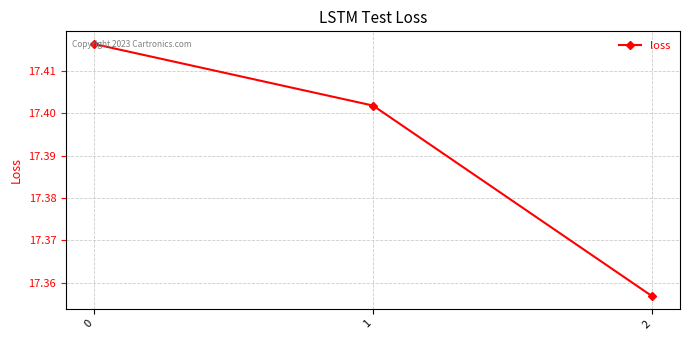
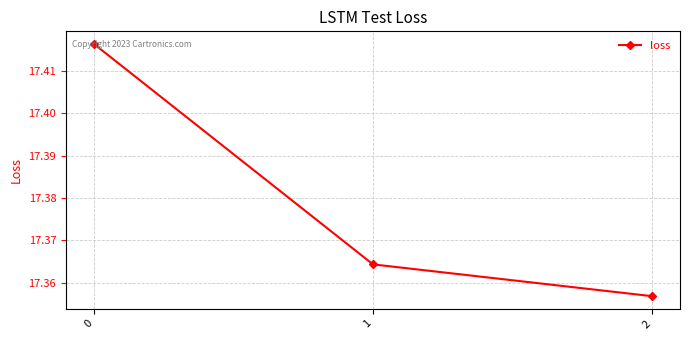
1: 17.402 -> 17.364
